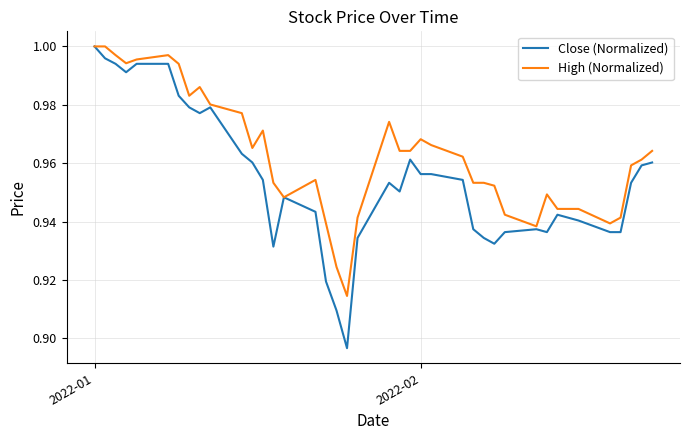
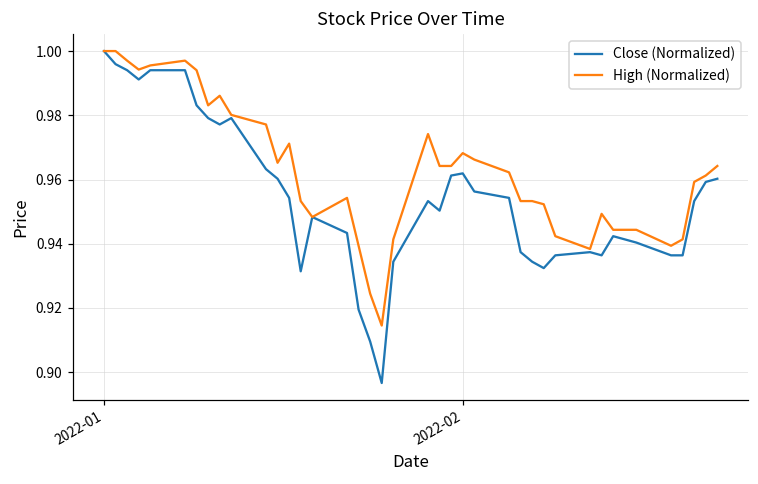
Close (Normalized), 2022-02: 0.956 -> 0.962
